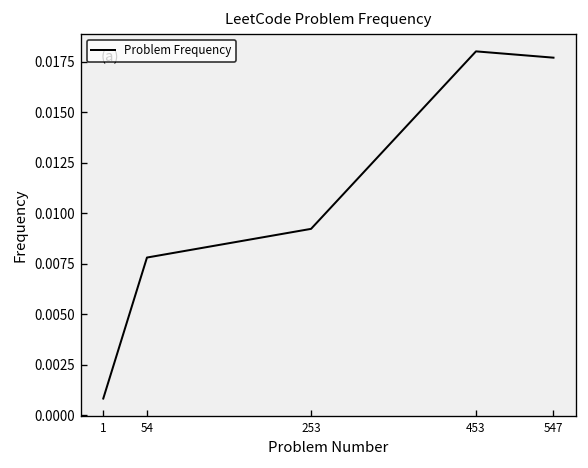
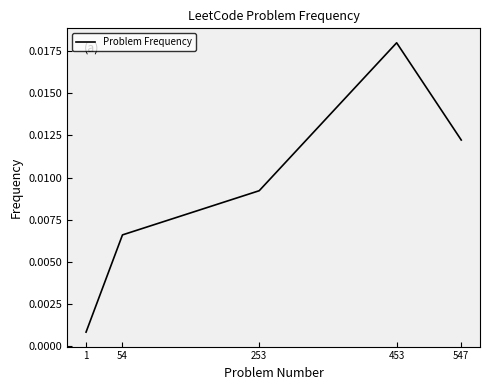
54: 0.0078 -> 0.0066
547: 0.0177 -> 0.0122
